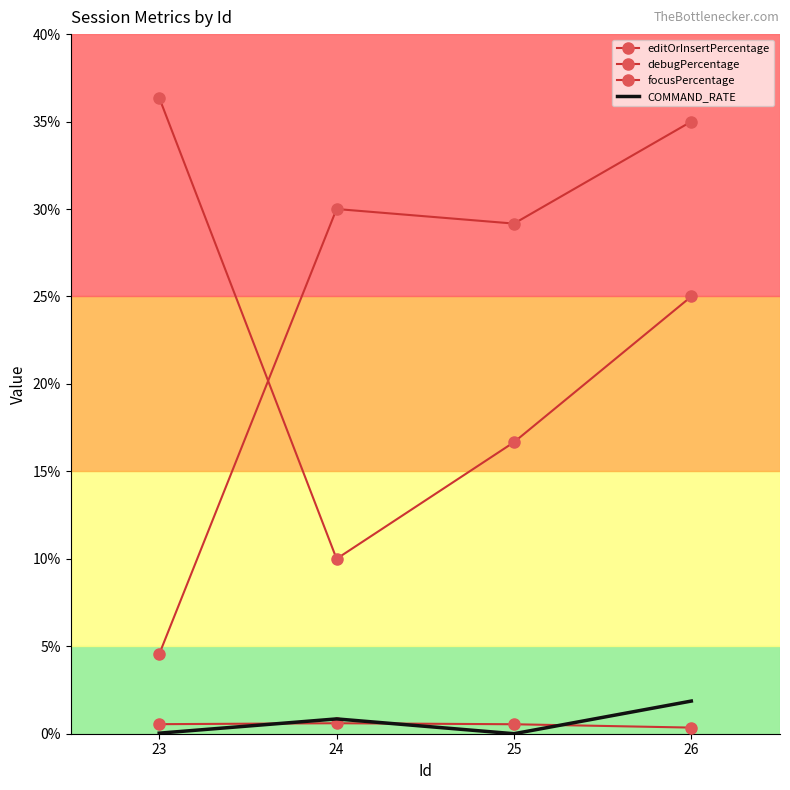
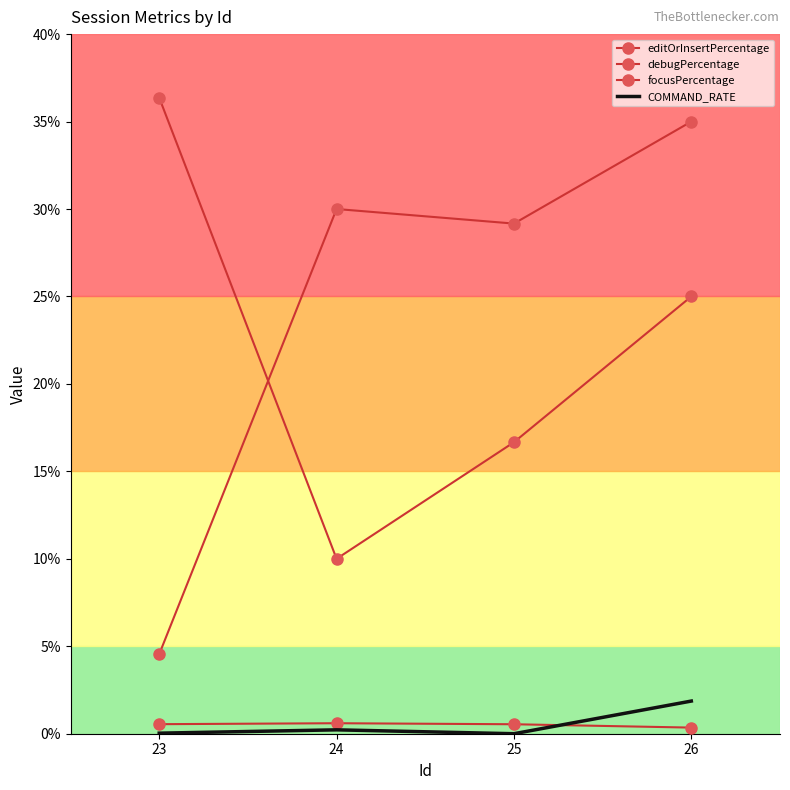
COMMAND_RATE, 24: 0.8% -> 0.2%
